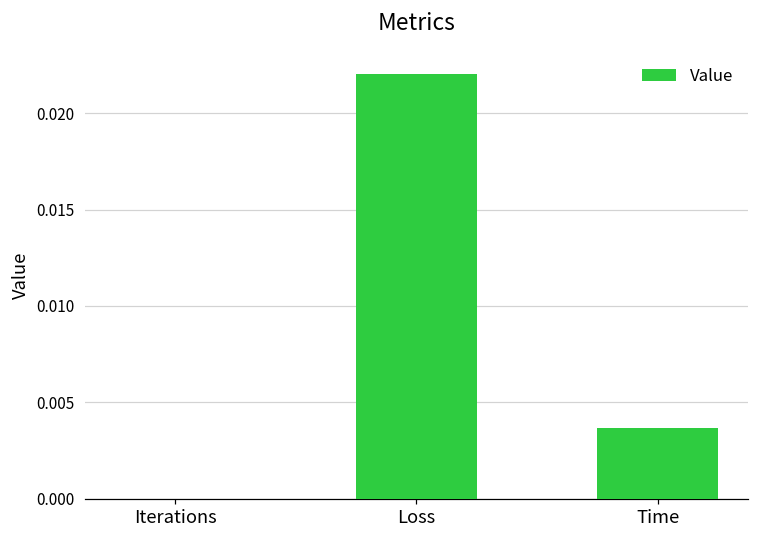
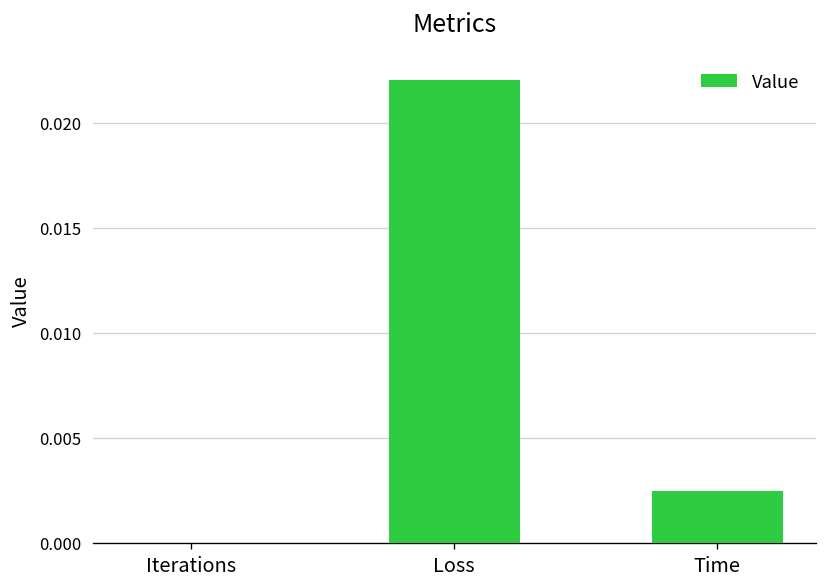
Time: 0.0037 -> 0.0025
